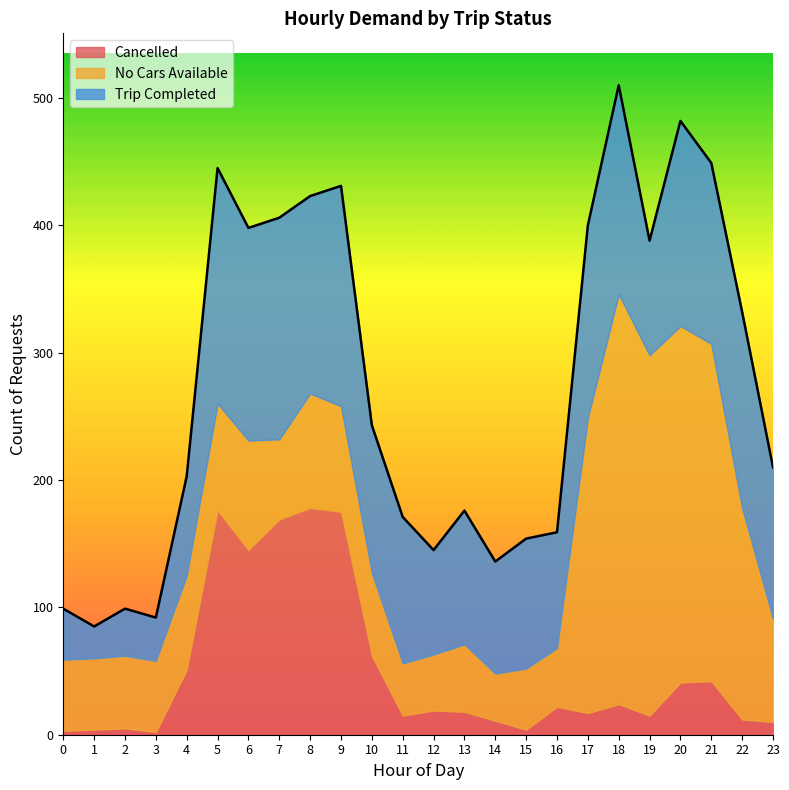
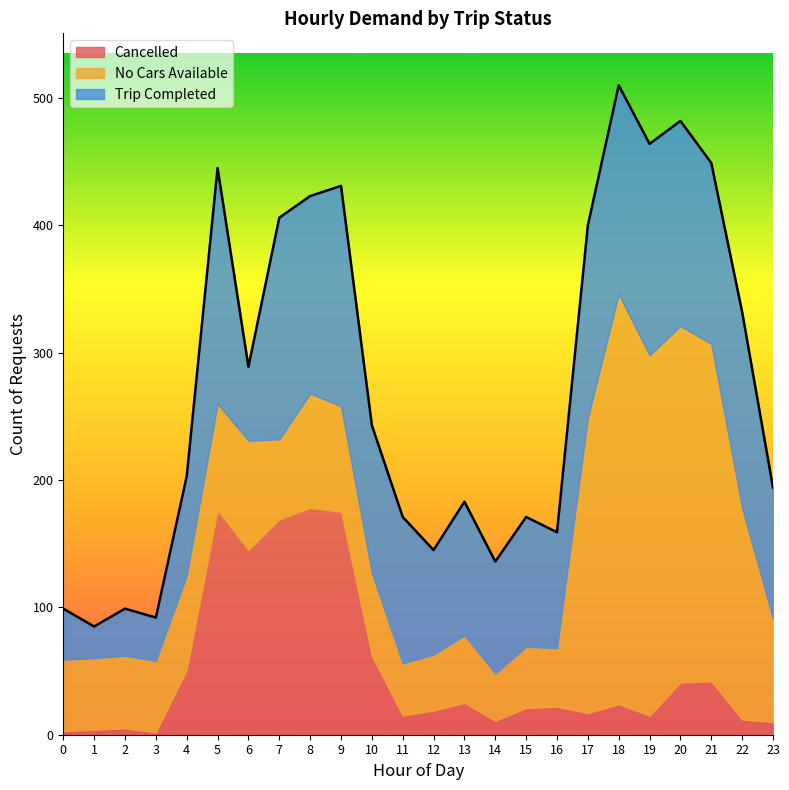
Trip Completed, 6: 167 -> 58
Cancelled, 13: 18 -> 25
Cancelled, 15: 4 -> 21
Trip Completed, 19: 90 -> 166
Trip Completed, 23: 119 -> 103
